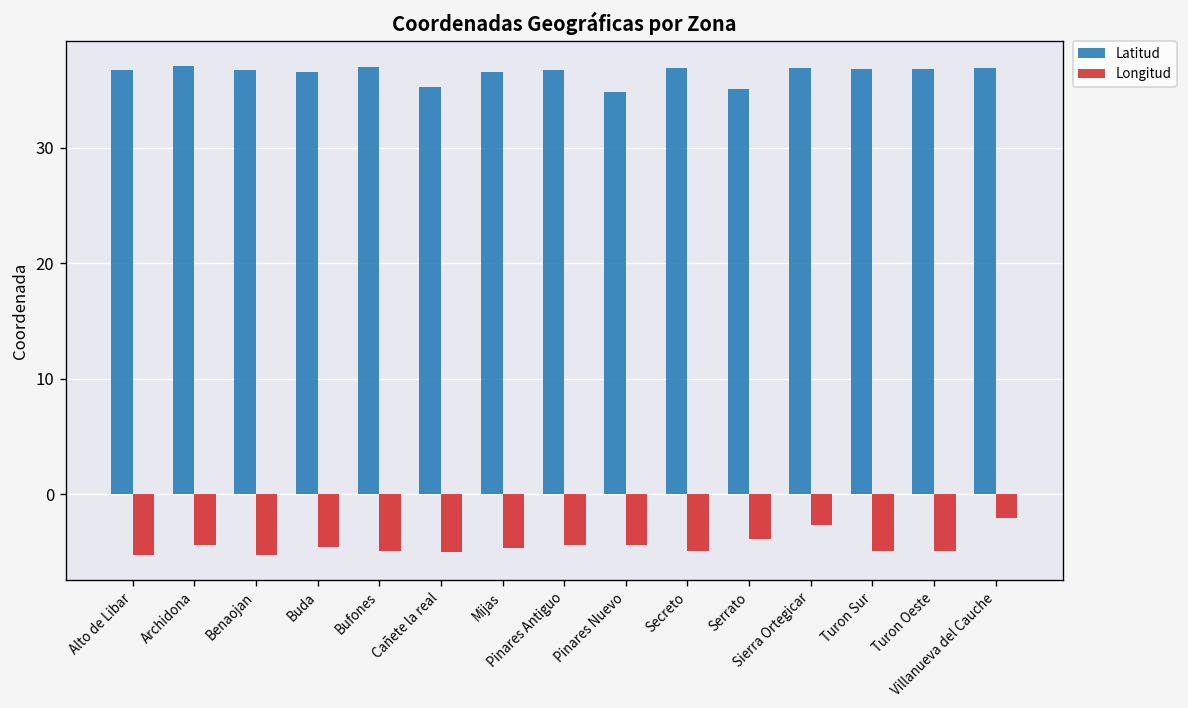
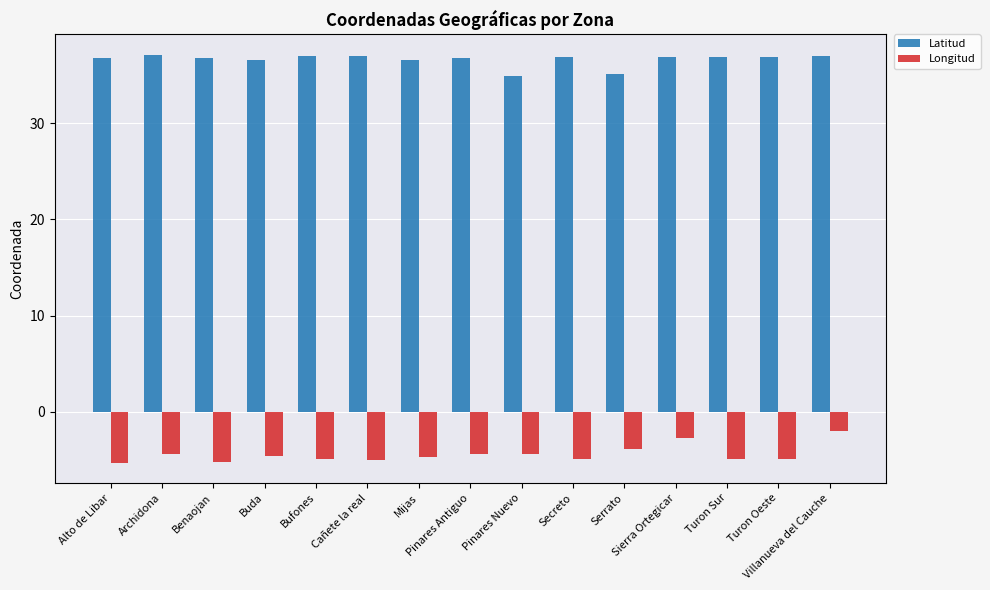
Latitud, Cañete la real: 35 -> 37
